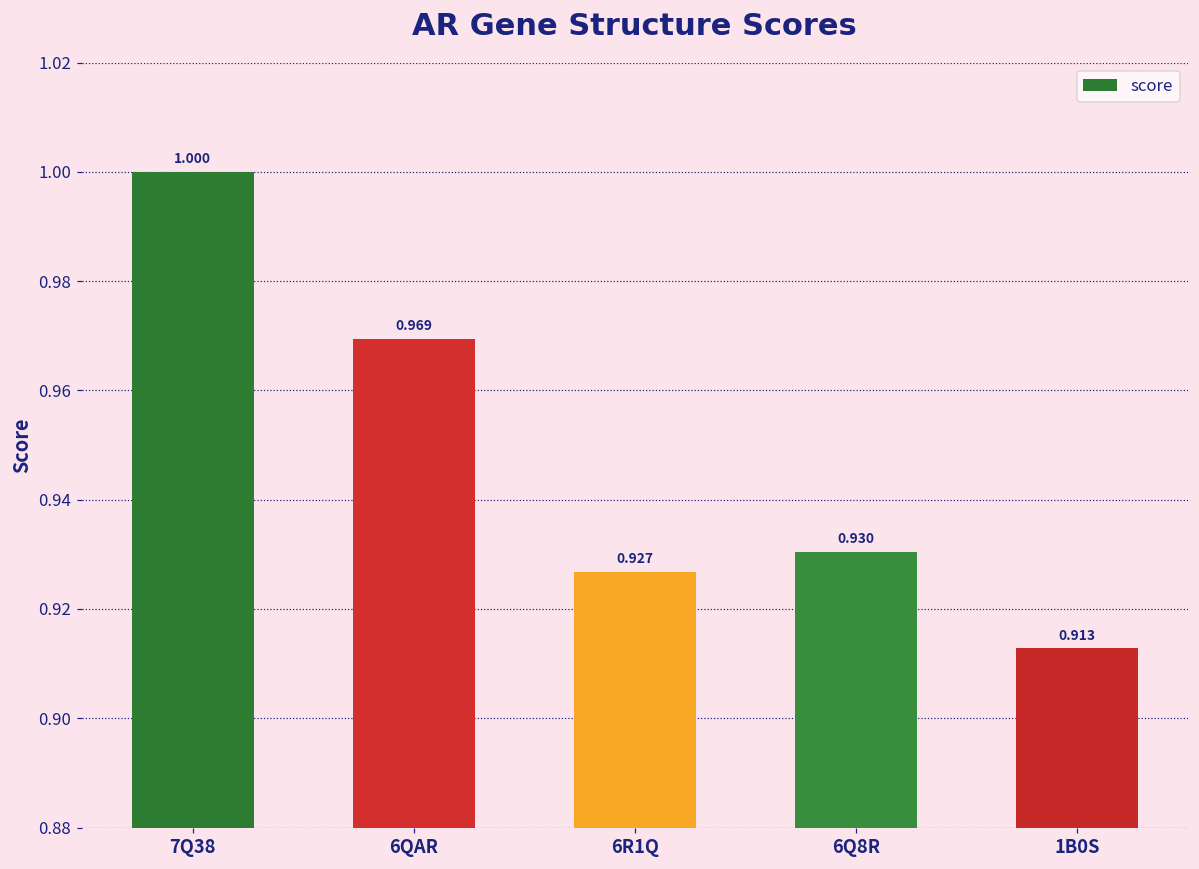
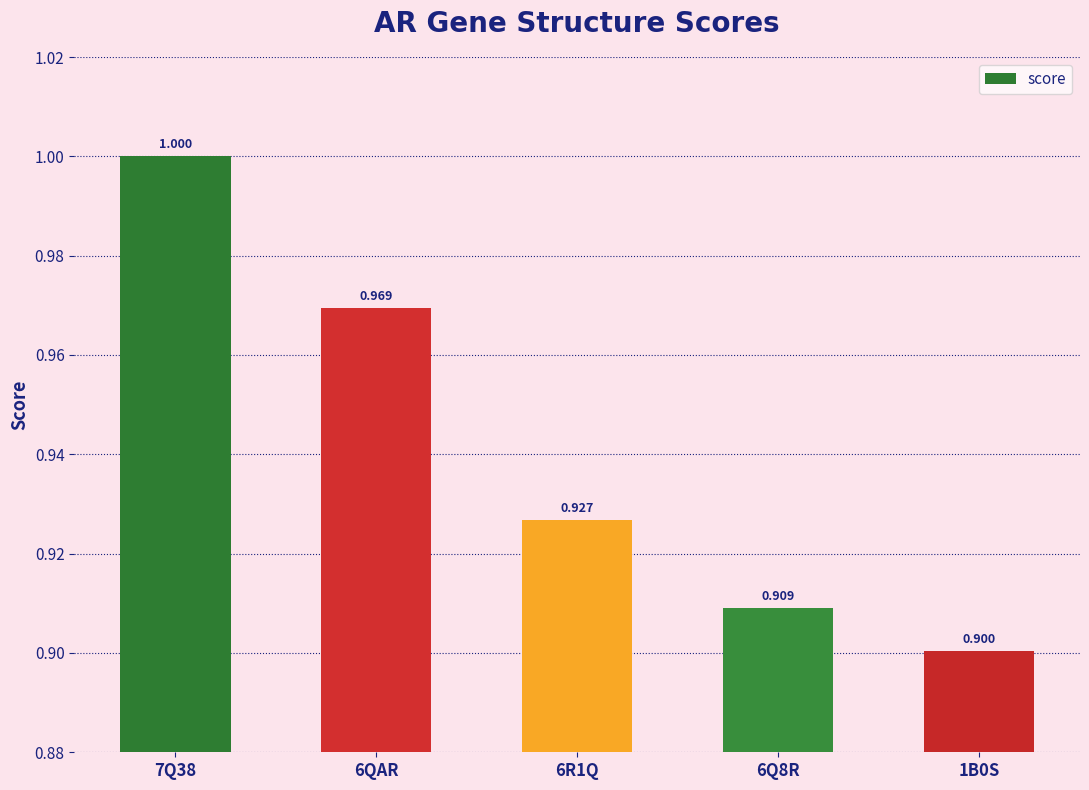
6Q8R: 0.930 -> 0.909
1B0S: 0.913 -> 0.900
